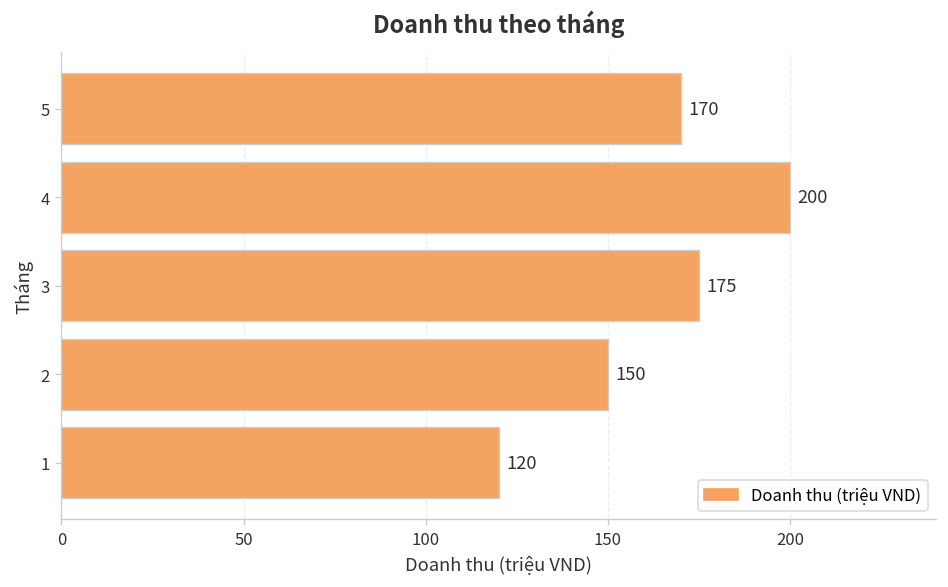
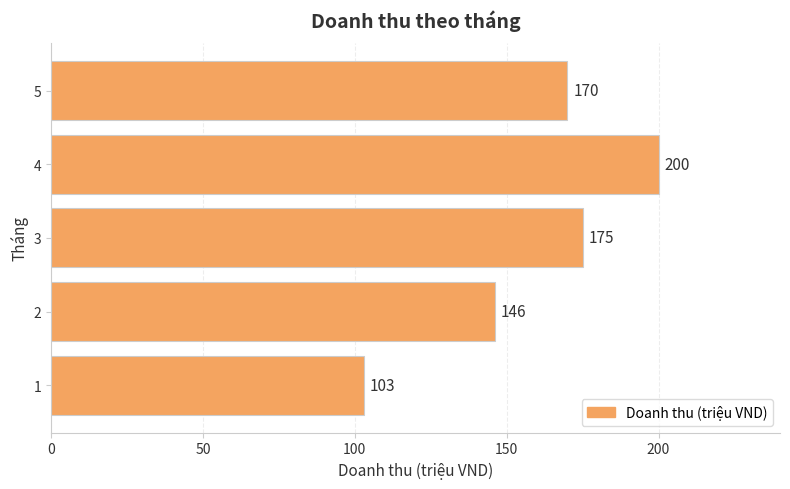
2: 150 -> 146
1: 120 -> 103
